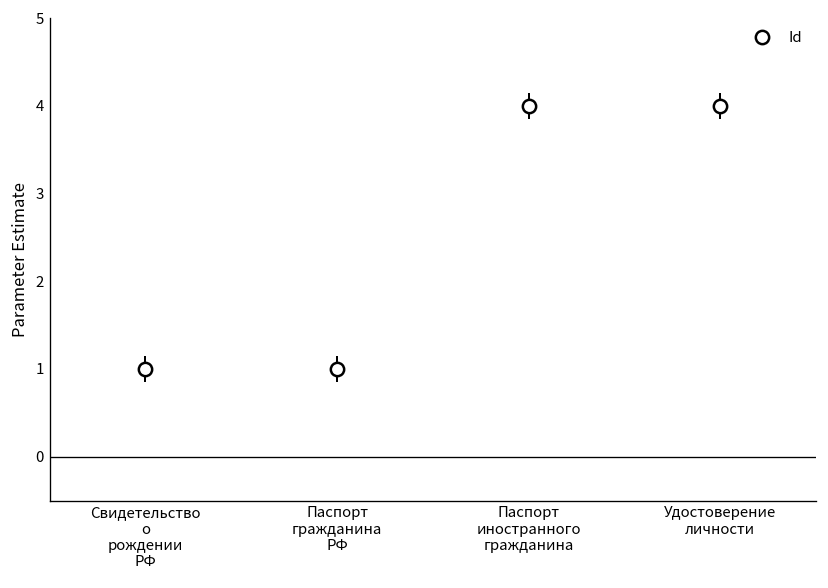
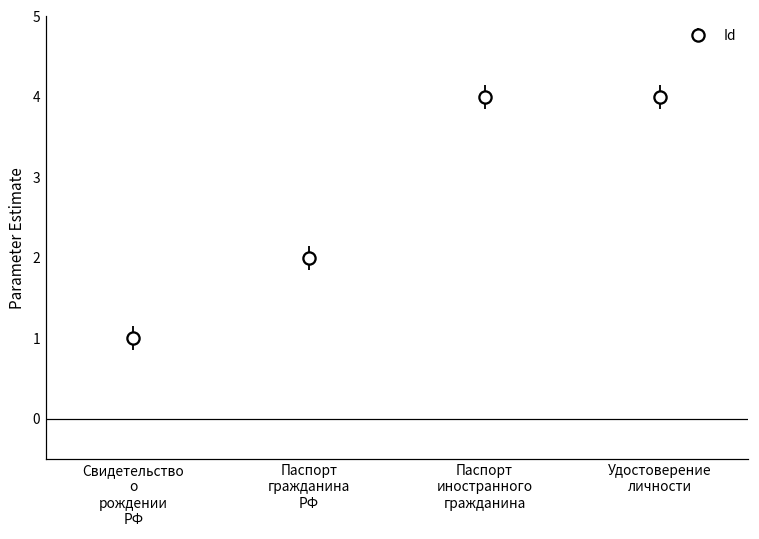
Паспорт гражданина РФ: 1 -> 2
